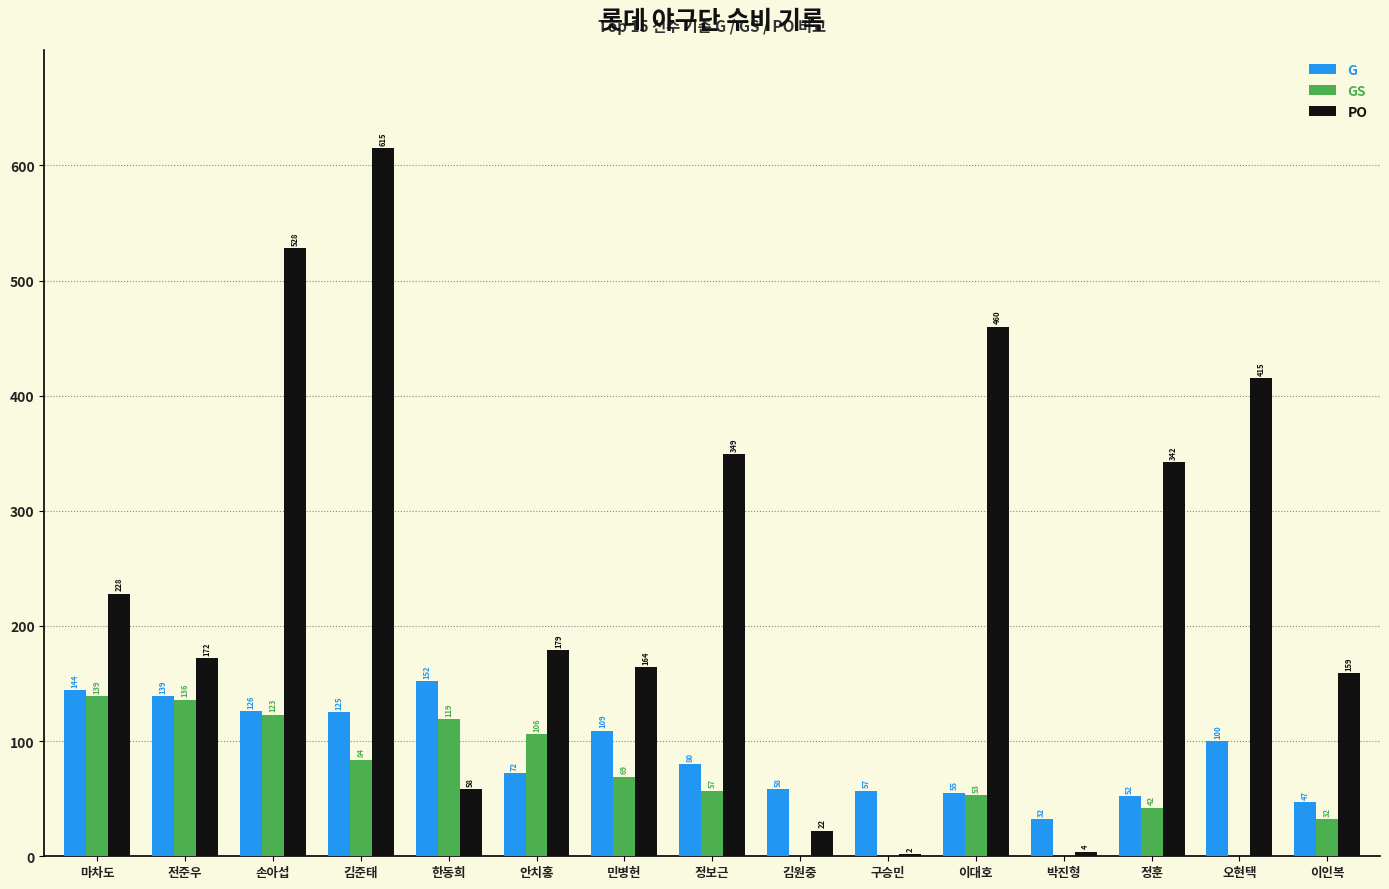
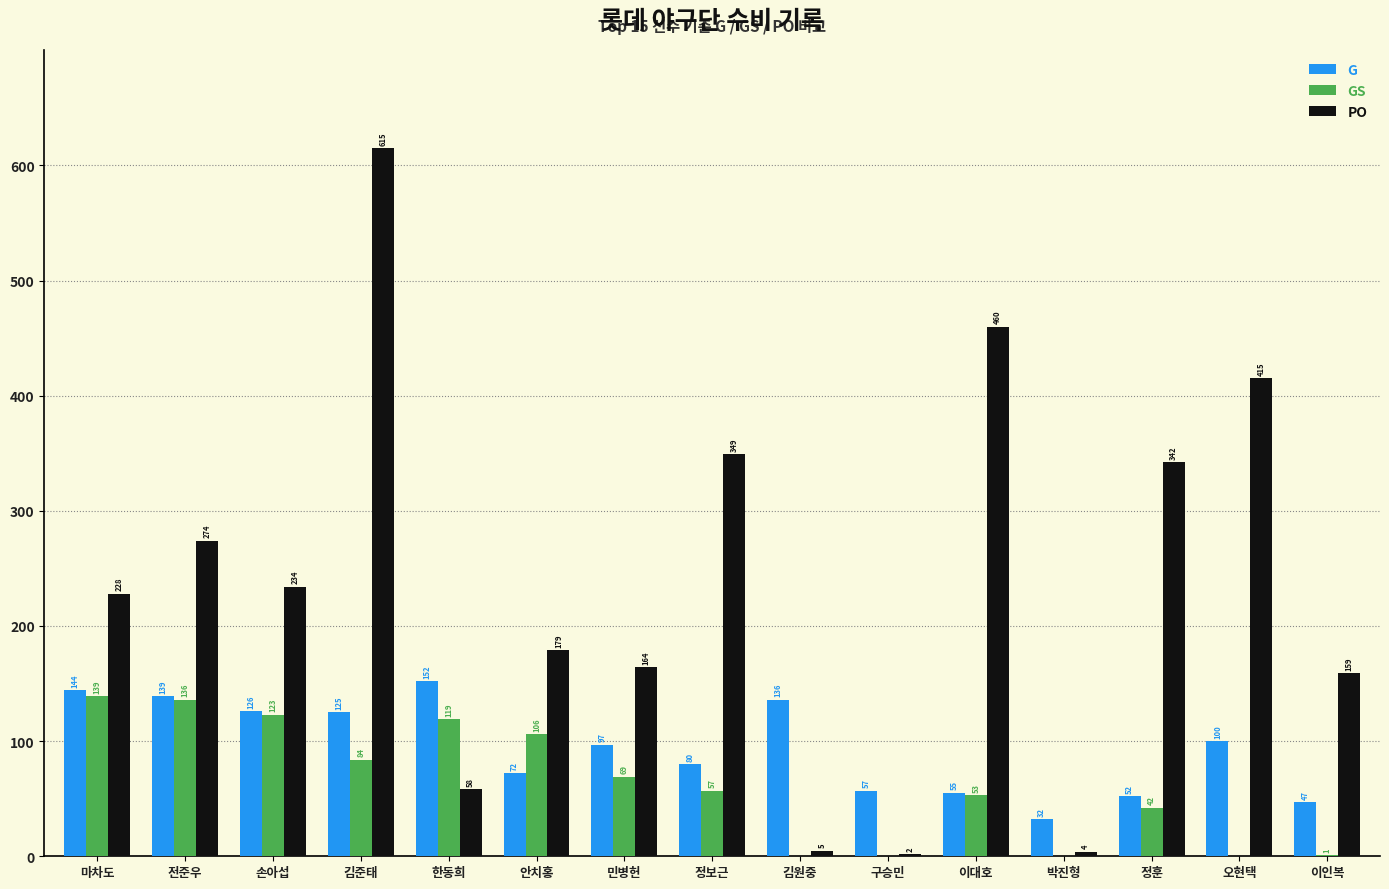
PO, 전준우: 172 -> 274
PO, 손아섭: 528 -> 234
G, 민병헌: 109 -> 97
G, 김원중: 58 -> 136
PO, 김원중: 22 -> 5
GS, 이인복: 32 -> 1
